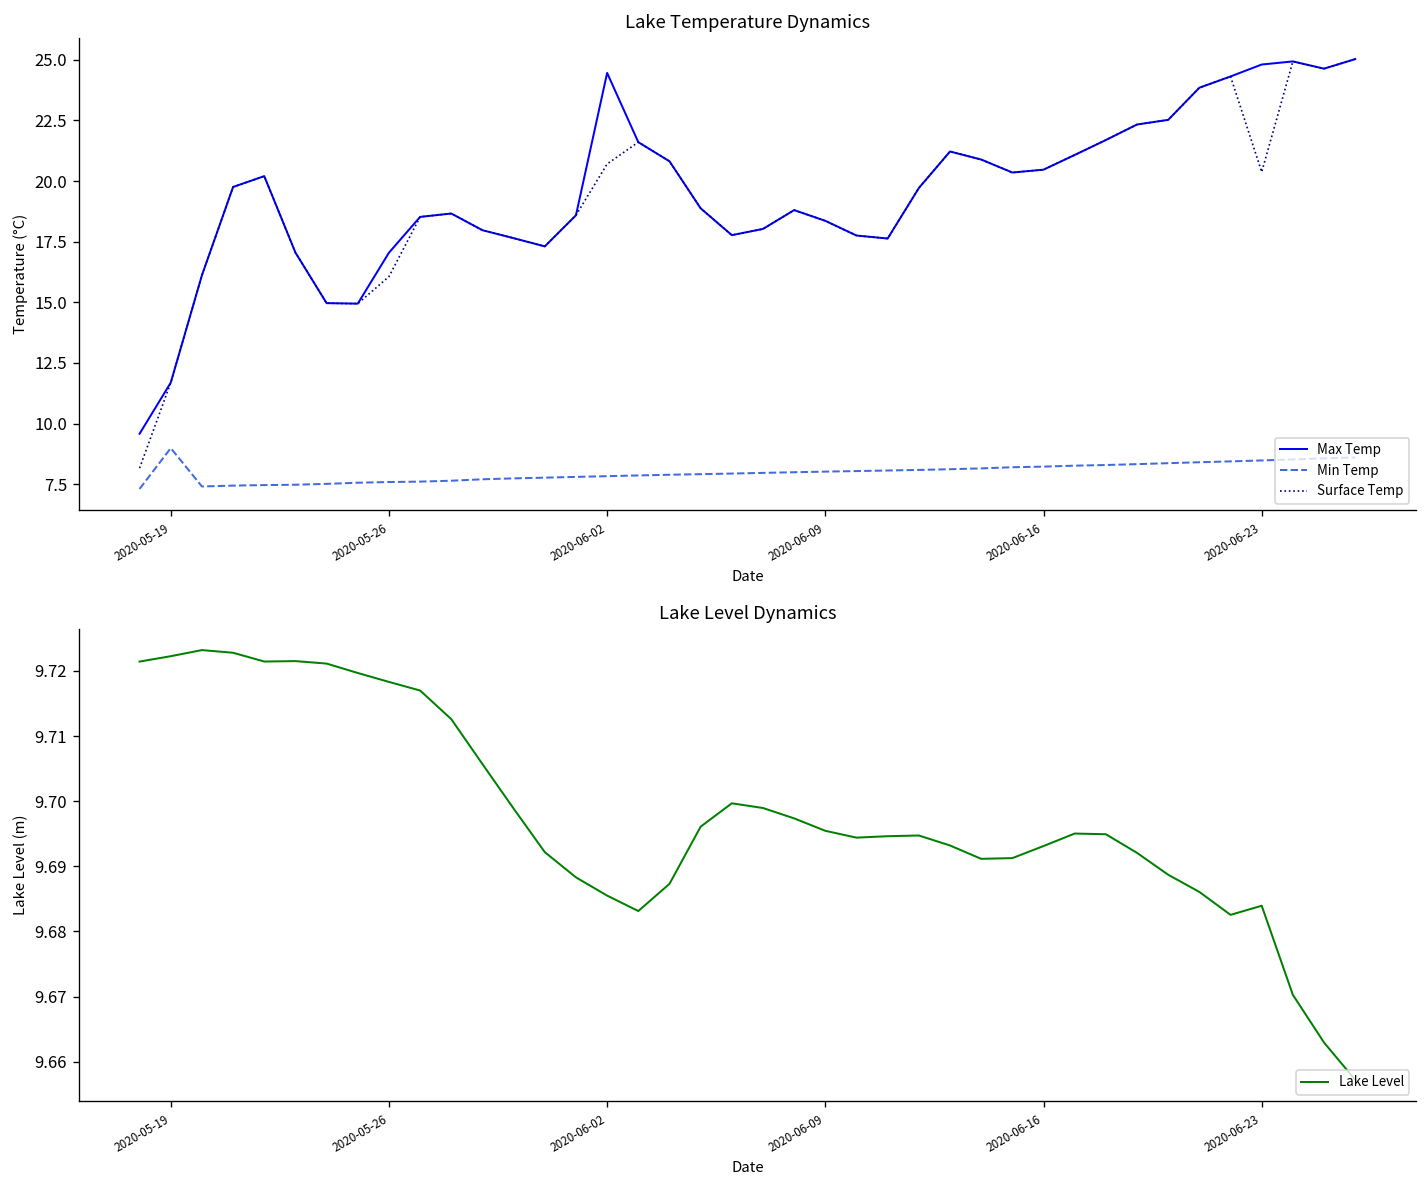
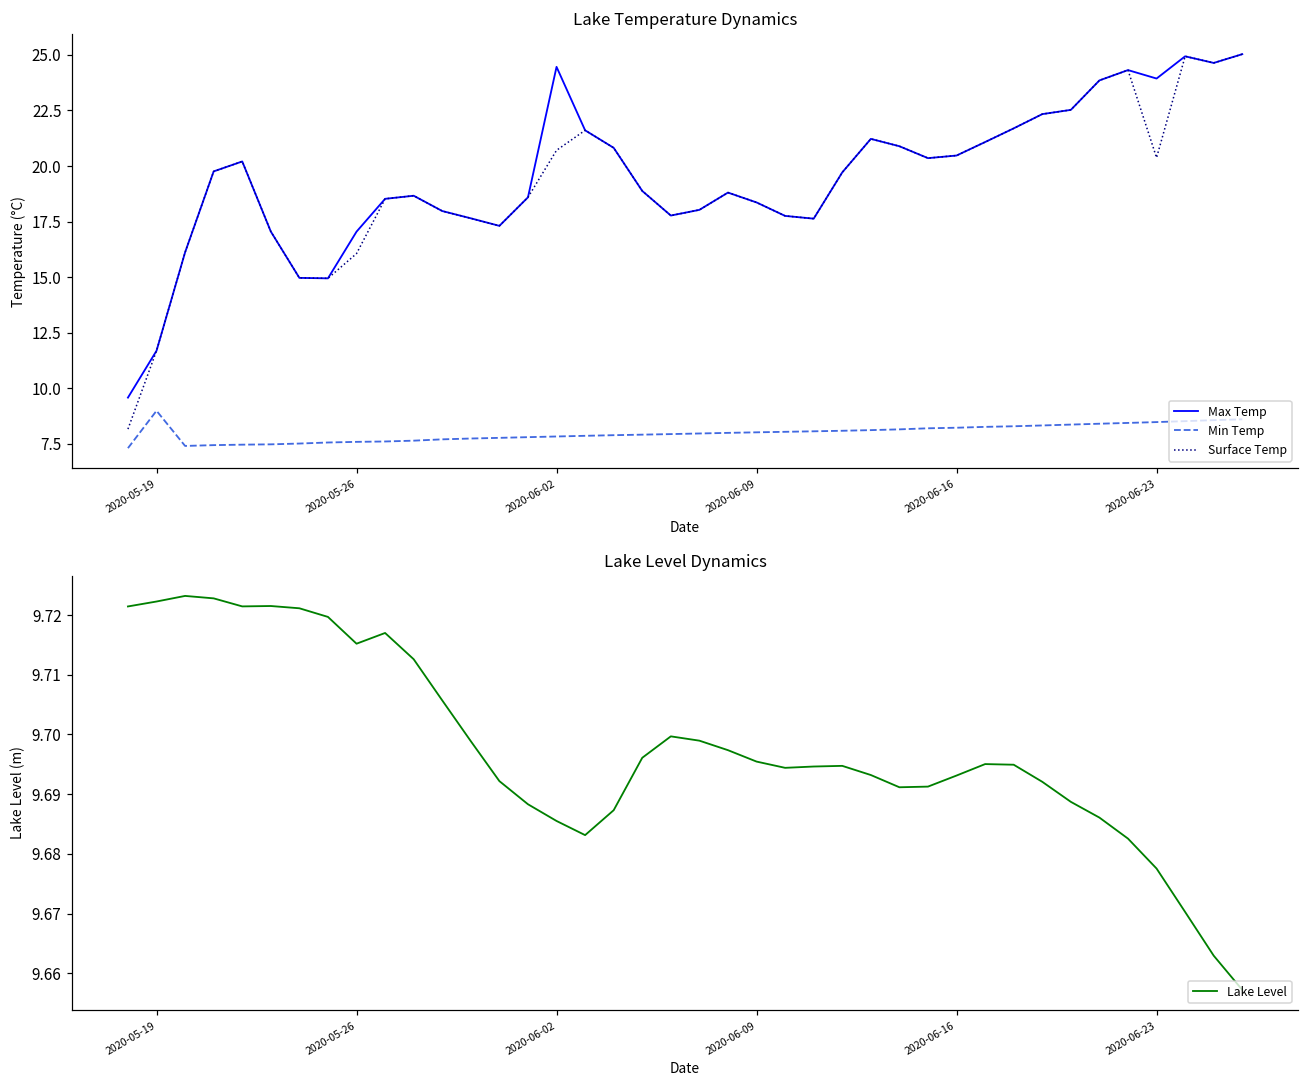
Lake Temperature Dynamics, Max Temp, 2020-06-23: 24.8 -> 23.9
Lake Level Dynamics, 2020-05-26: 9.718 -> 9.715
Lake Level Dynamics, 2020-06-23: 9.684 -> 9.678
